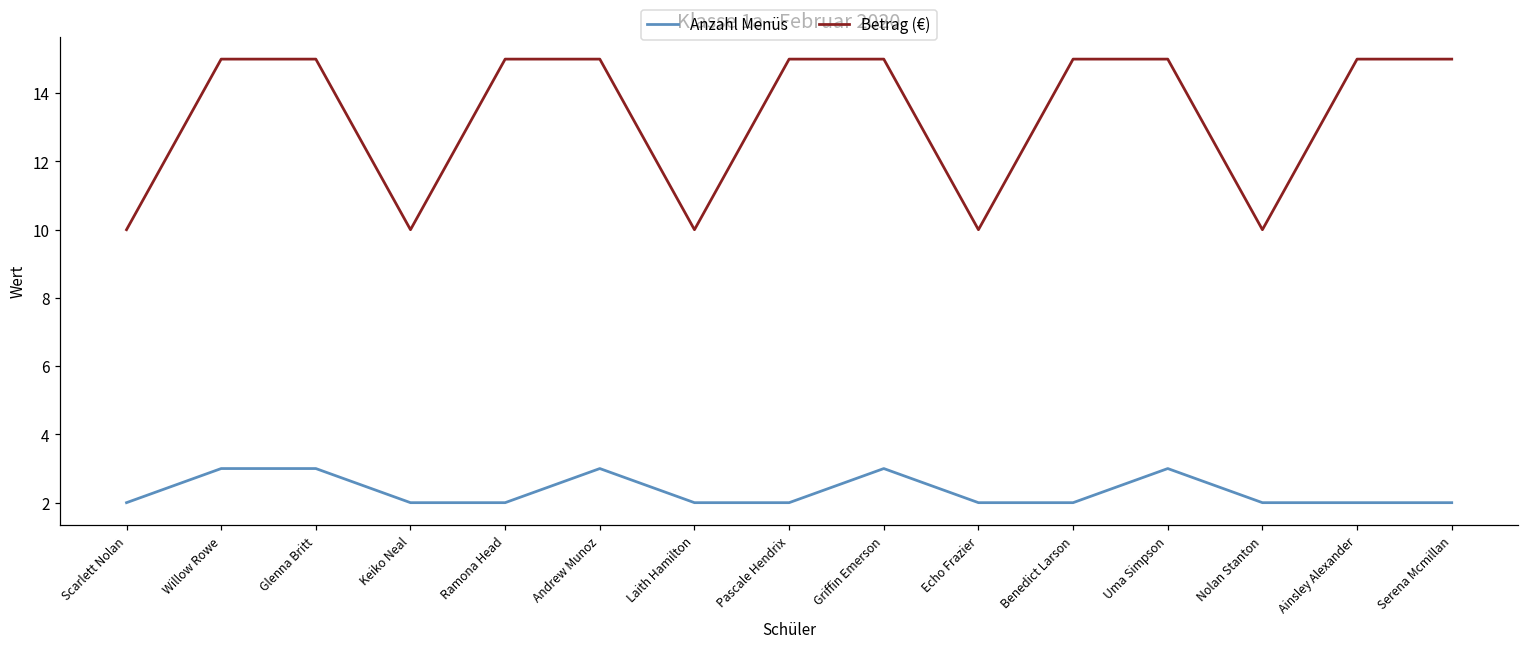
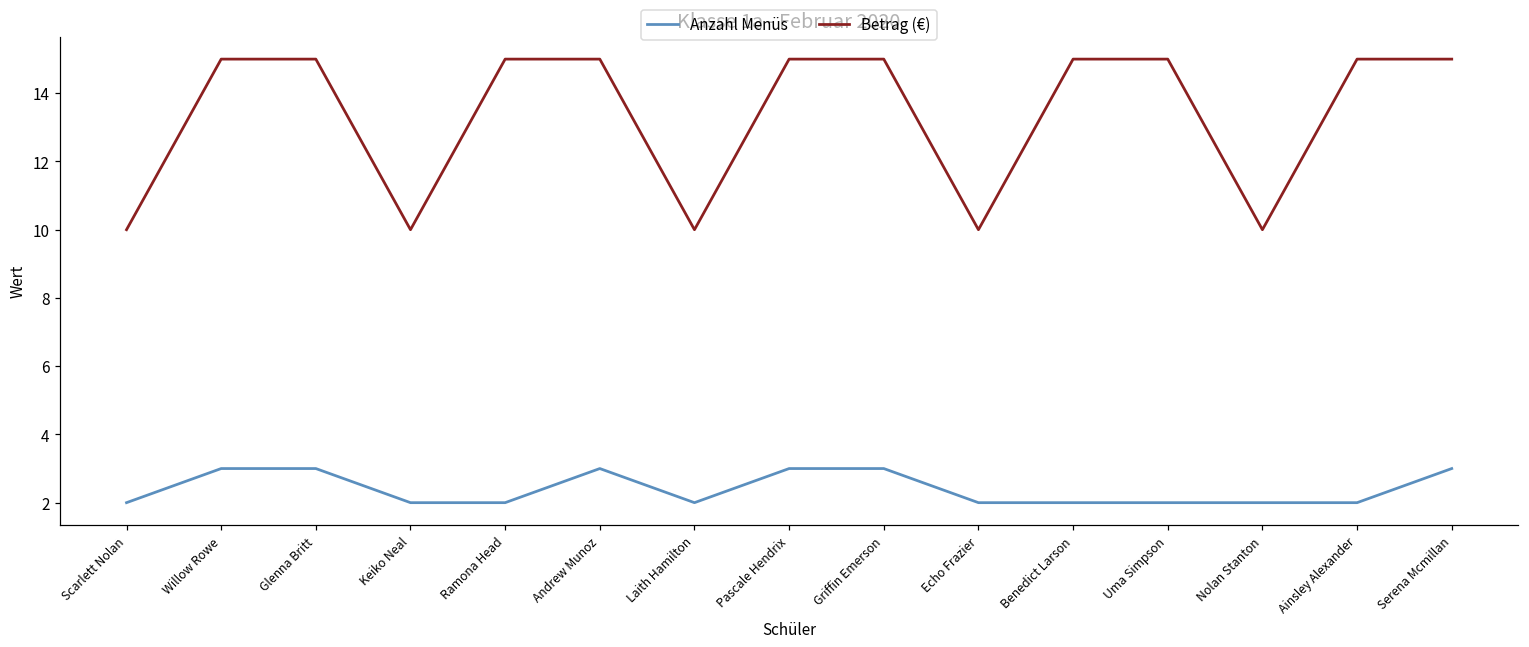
Anzahl Menüs, Pascale Hendrix: 2 -> 3
Anzahl Menüs, Uma Simpson: 3 -> 2
Anzahl Menüs, Serena Mcmillan: 2 -> 3
